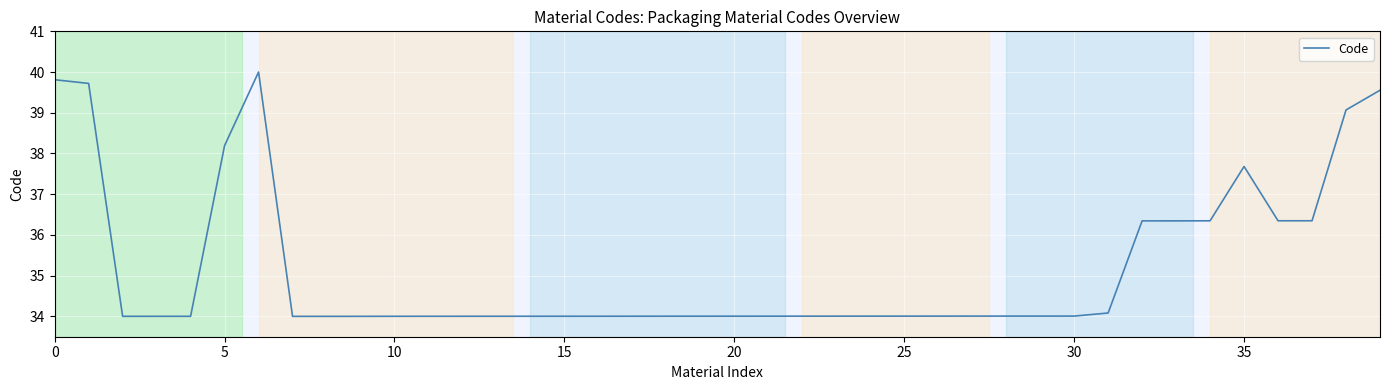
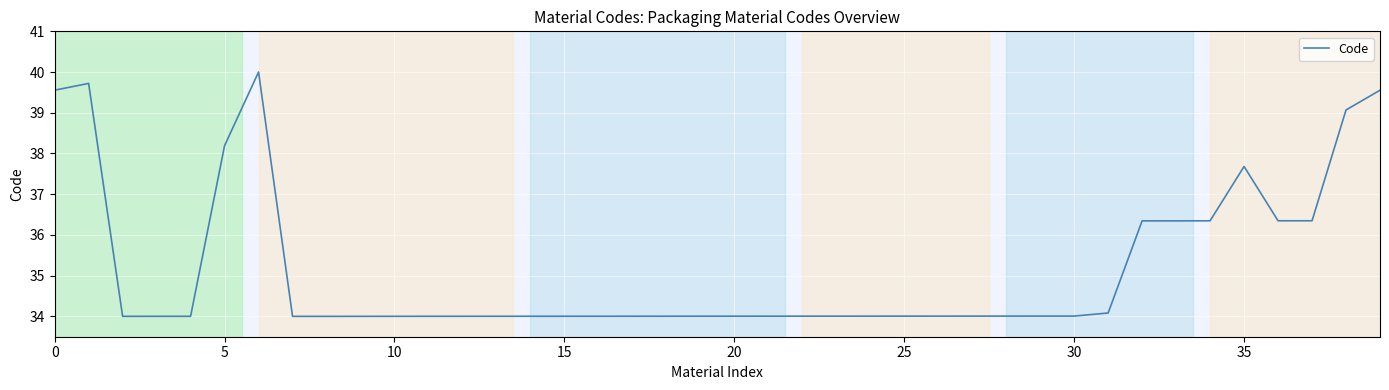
0: 39.8 -> 39.6
